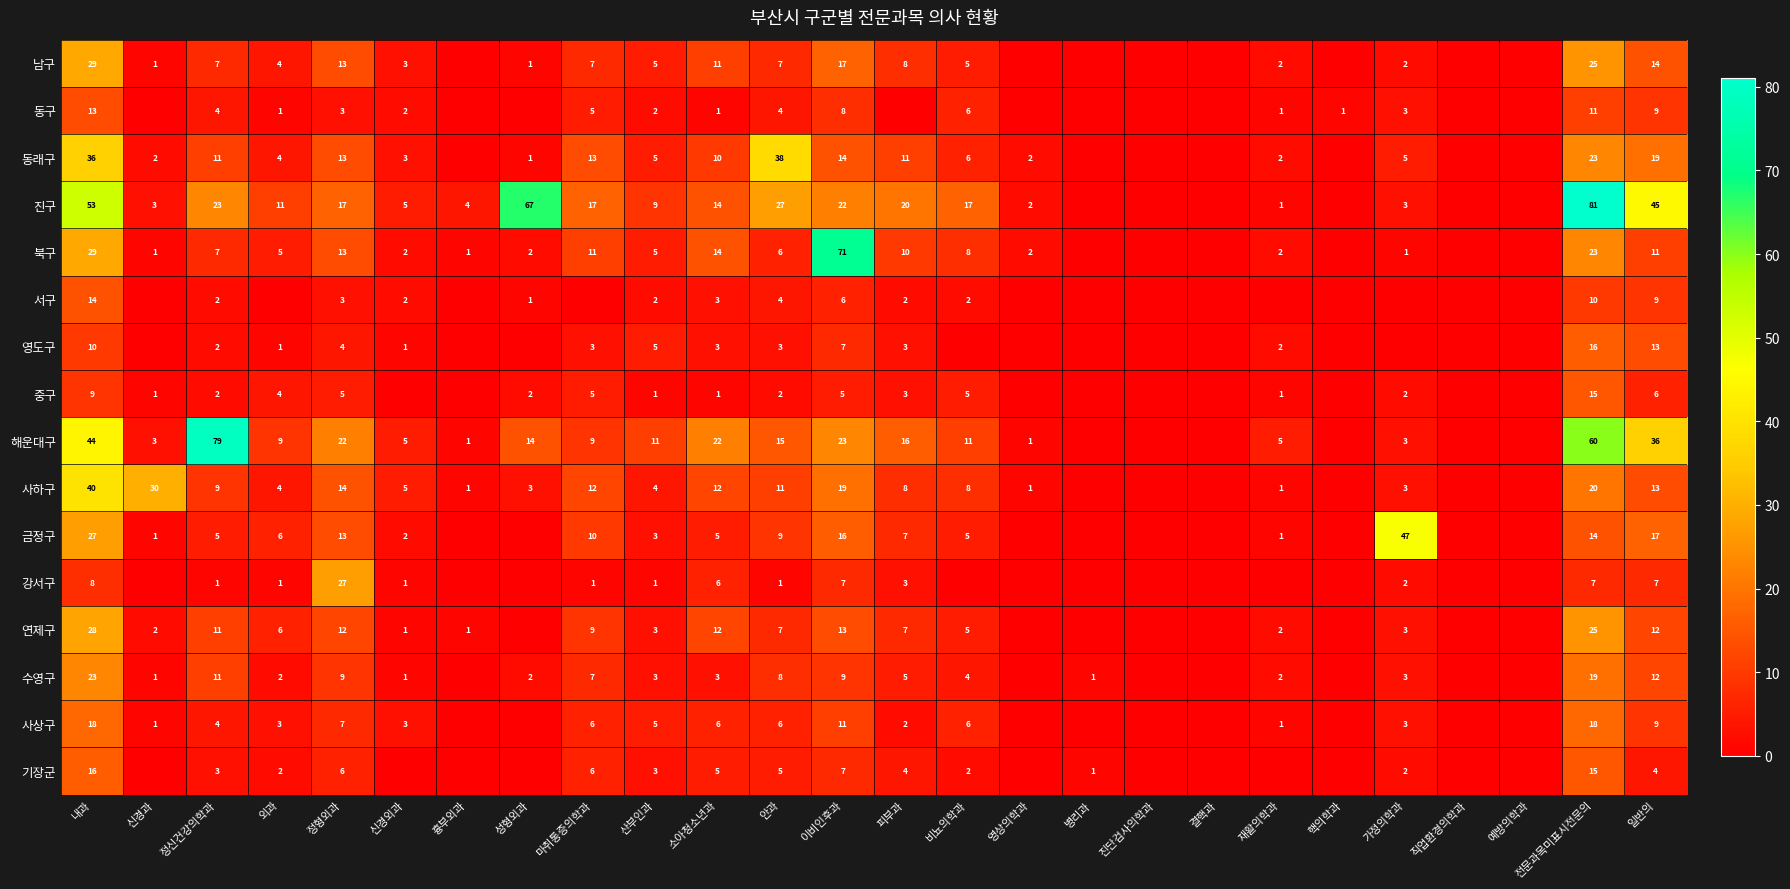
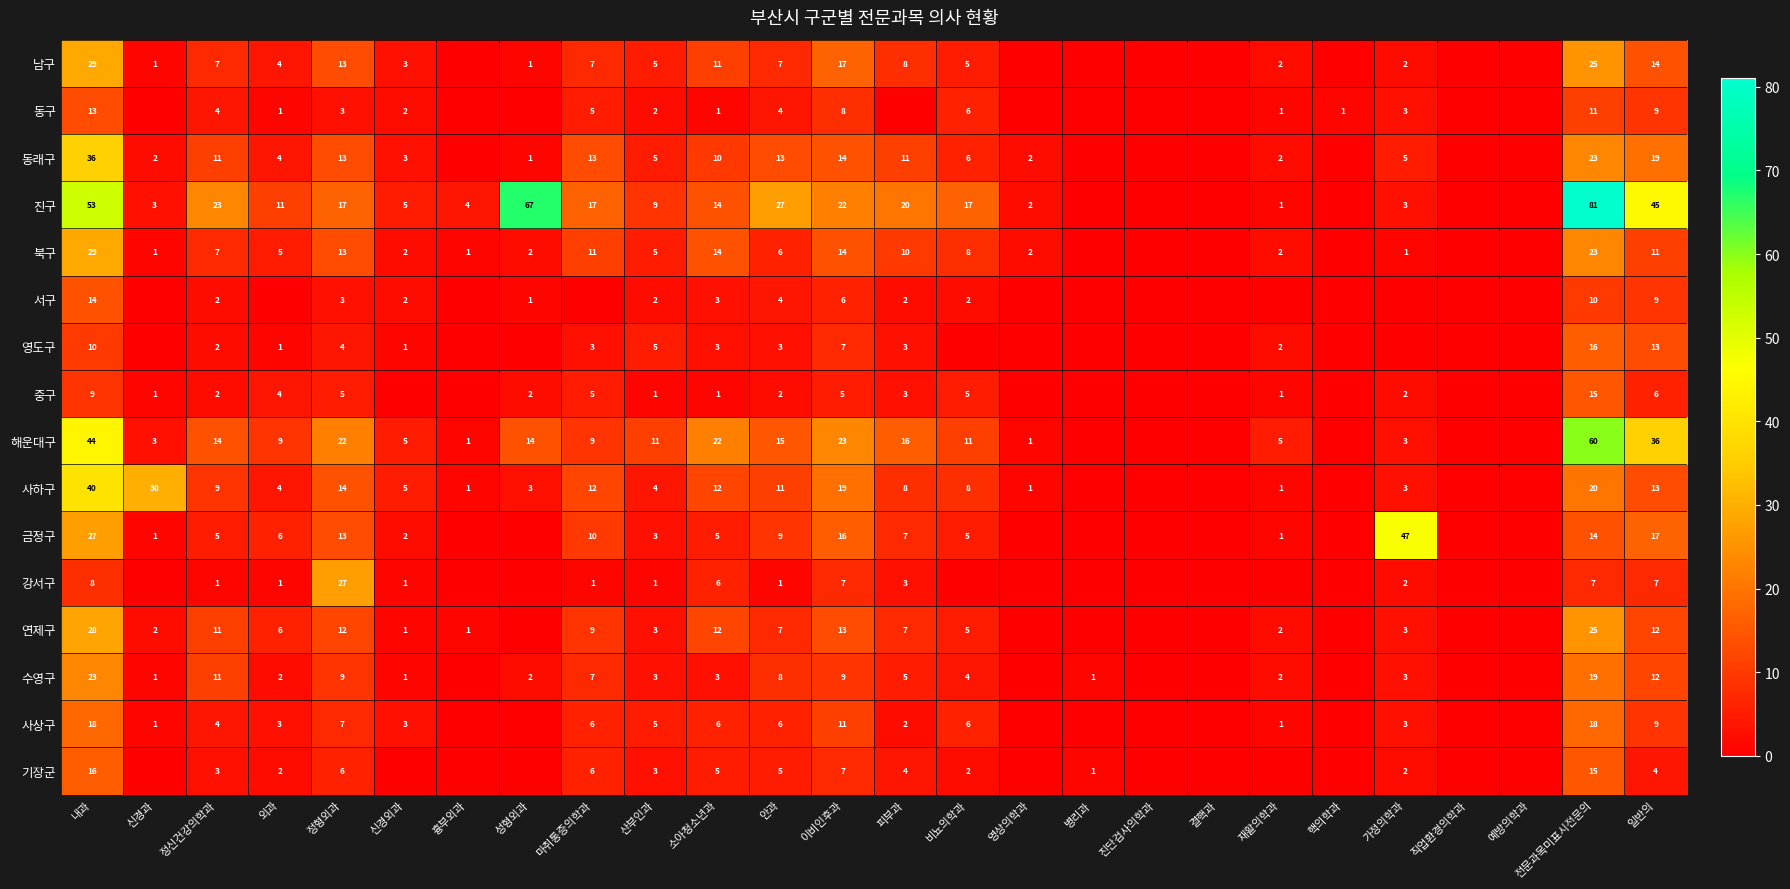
동래구, 안과: 38 -> 13
북구, 이비인후과: 71 -> 14
해운대구, 정신건강의학과: 79 -> 14
